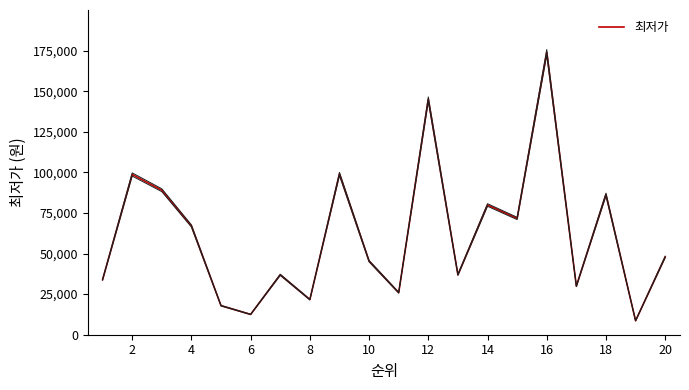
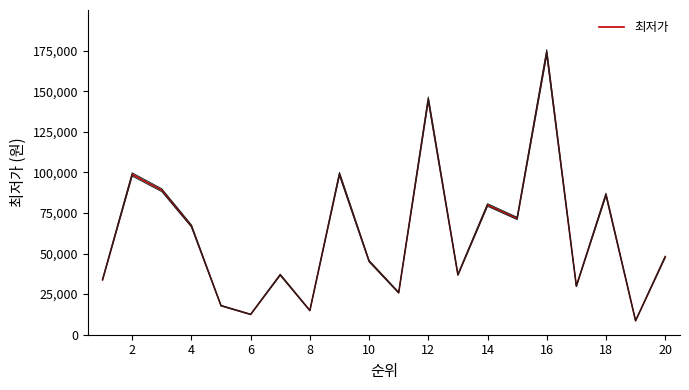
최저가, 8: 22,000 -> 15,000
